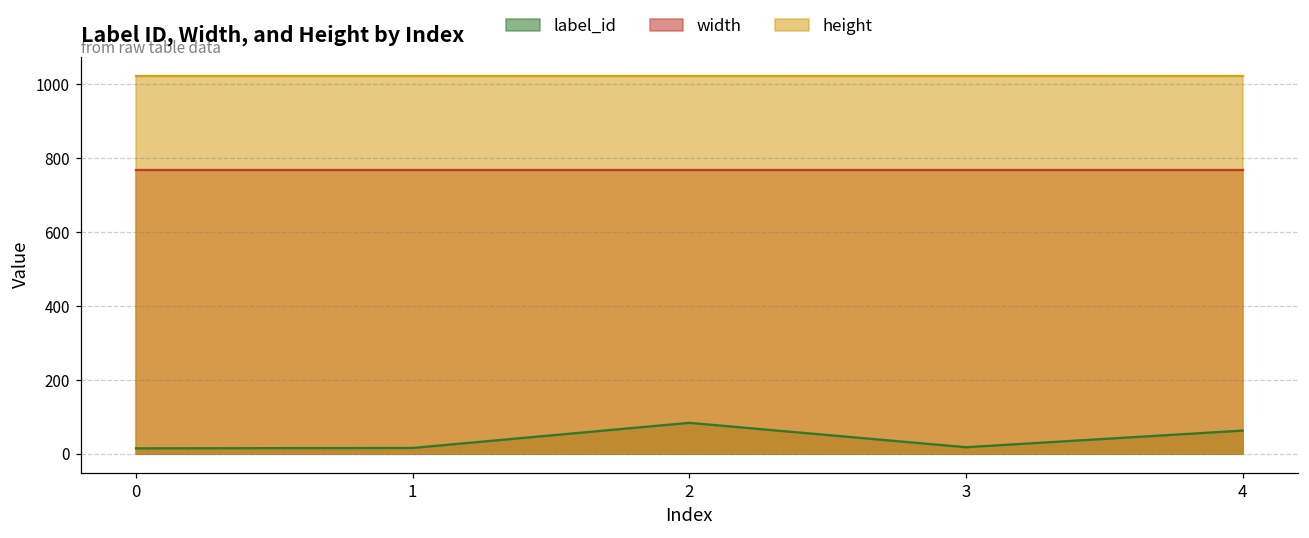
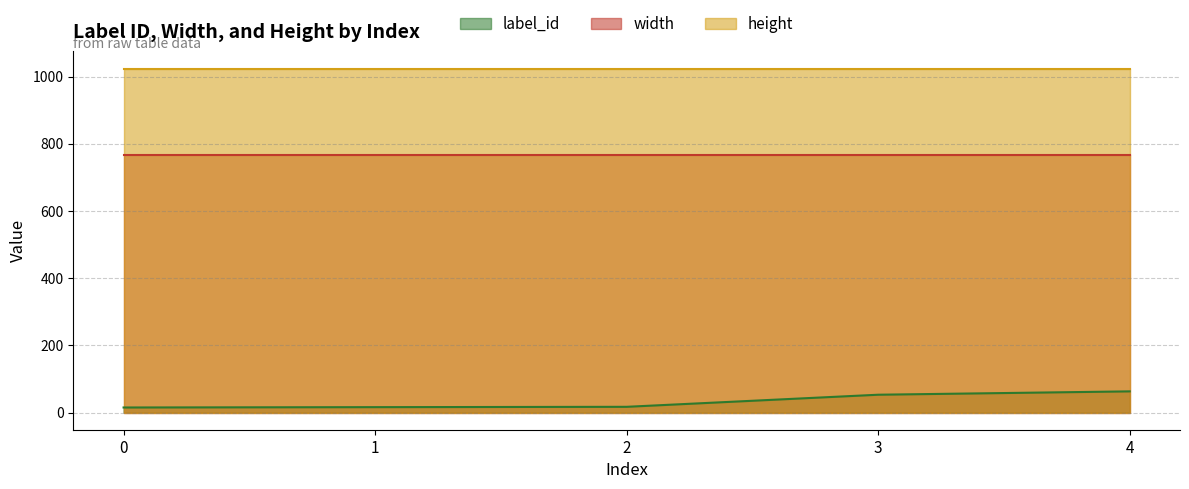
label_id, 2: 80 -> 20
label_id, 3: 20 -> 50
